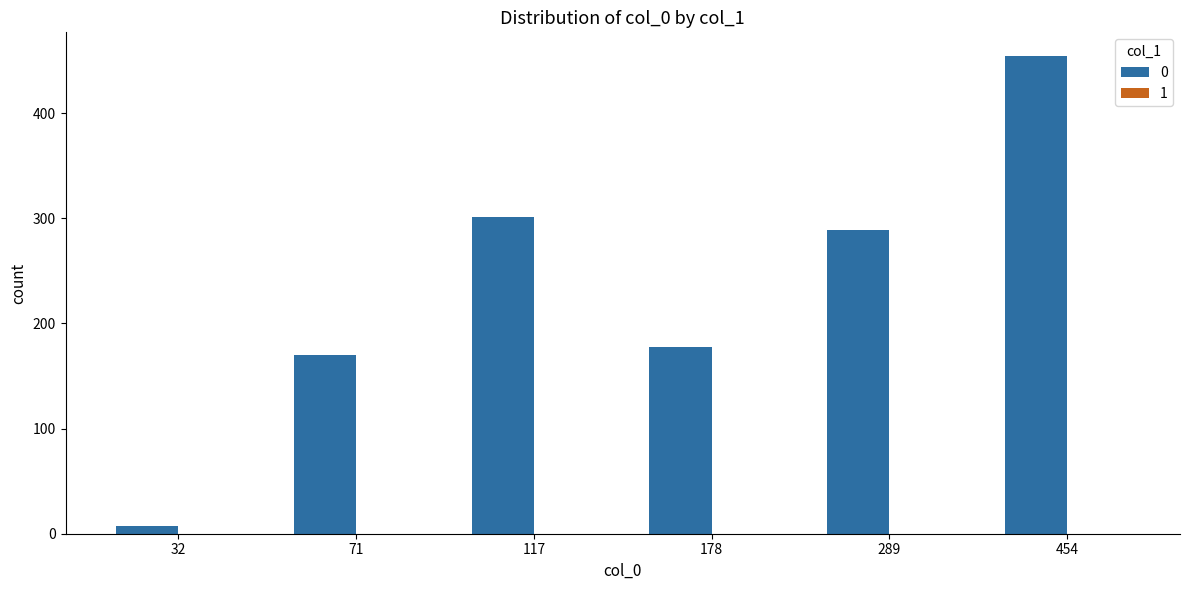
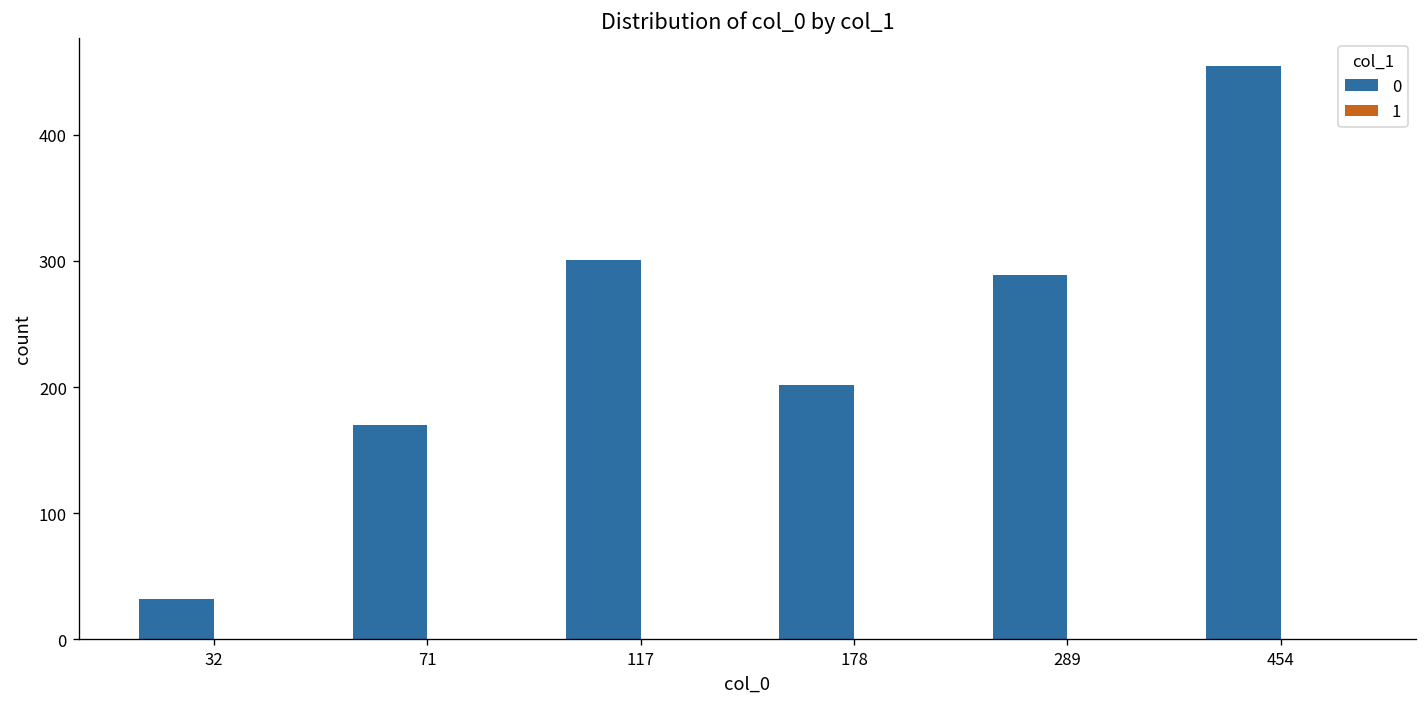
0, 32: 7 -> 32
0, 178: 178 -> 202
